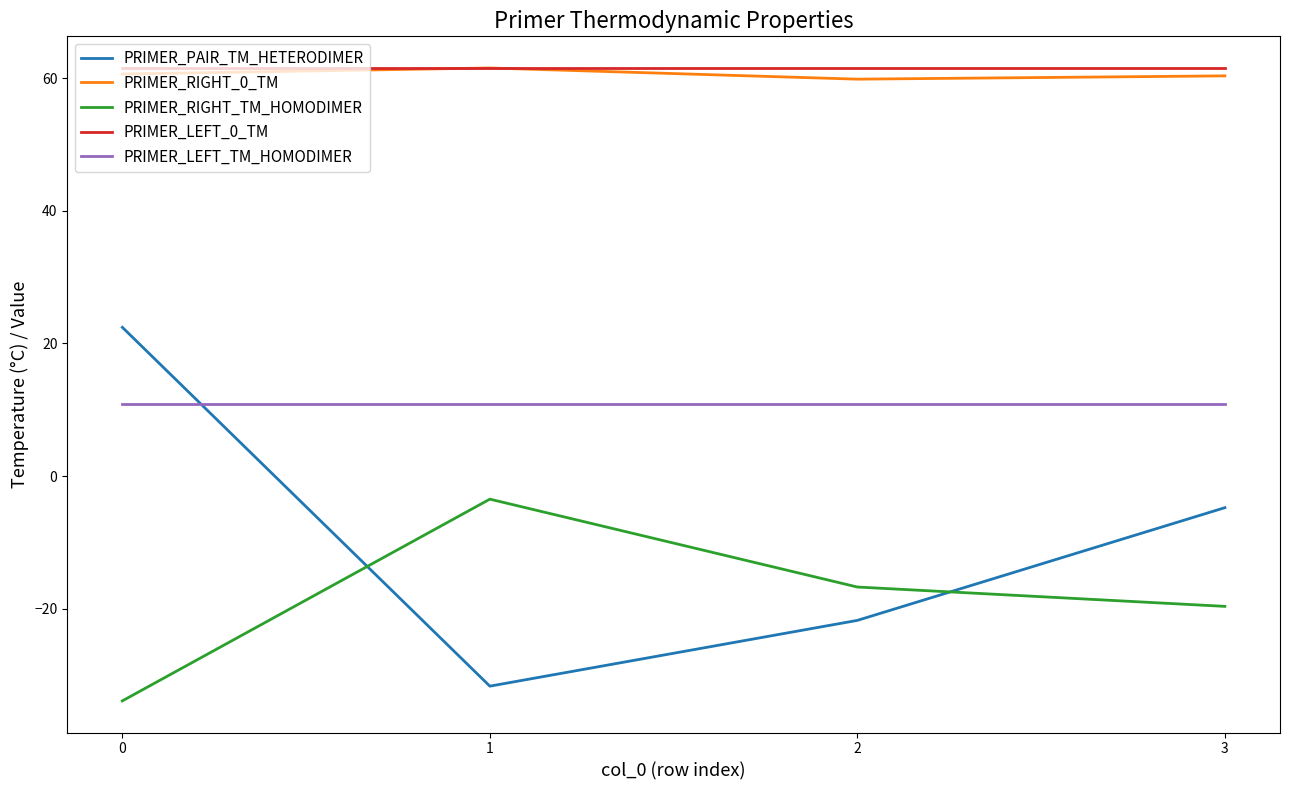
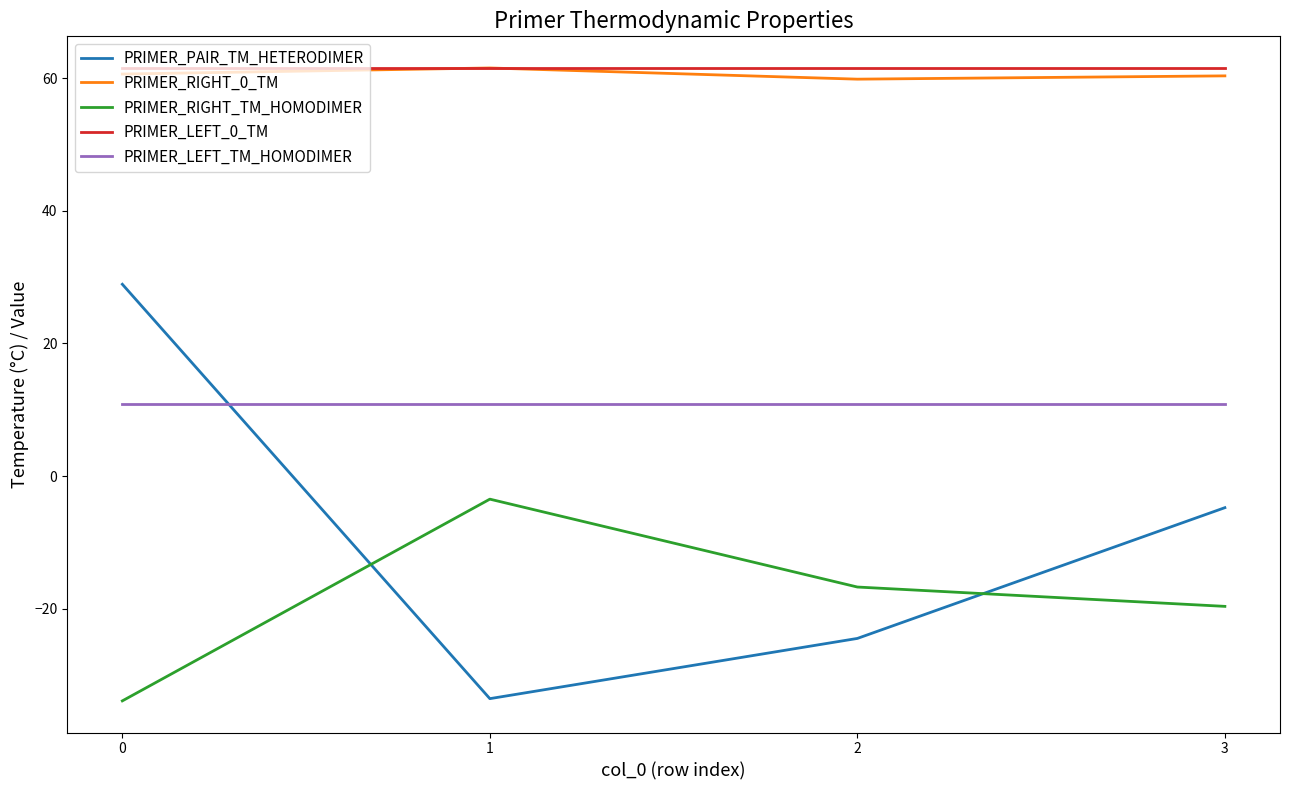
PRIMER_PAIR_TM_HETERODIMER, 0: 22 -> 29
PRIMER_PAIR_TM_HETERODIMER, 1: -32 -> -34
PRIMER_PAIR_TM_HETERODIMER, 2: -22 -> -24
